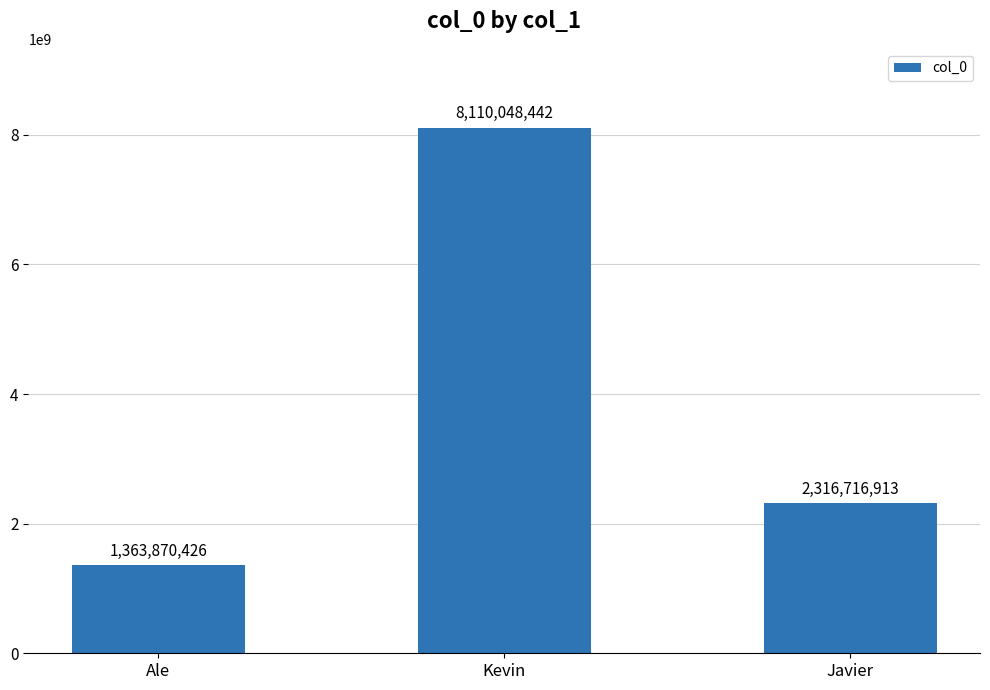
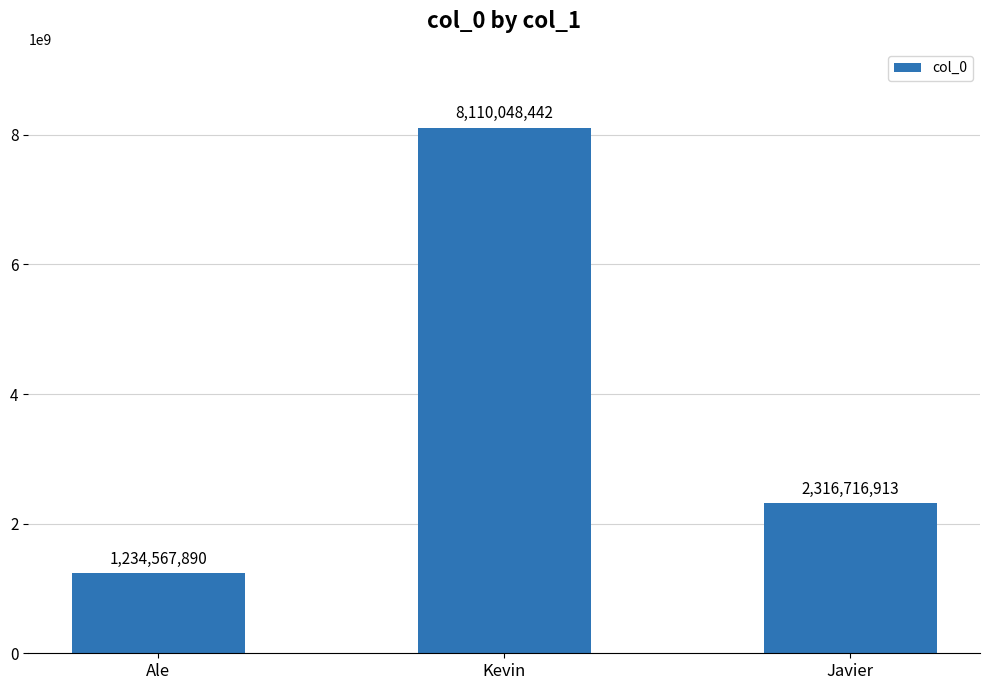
Ale: 1,363,870,426 -> 1,234,567,890
